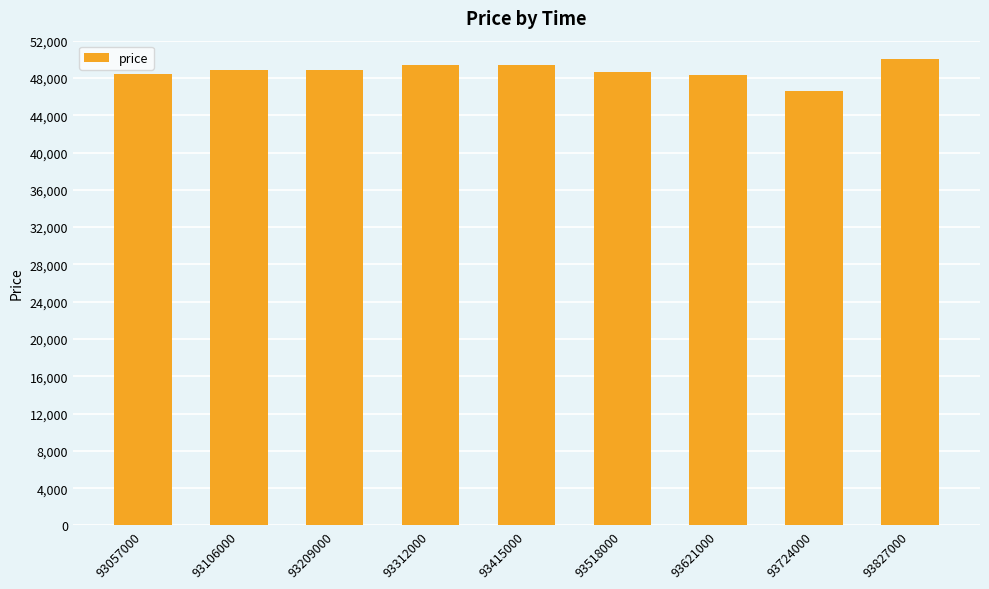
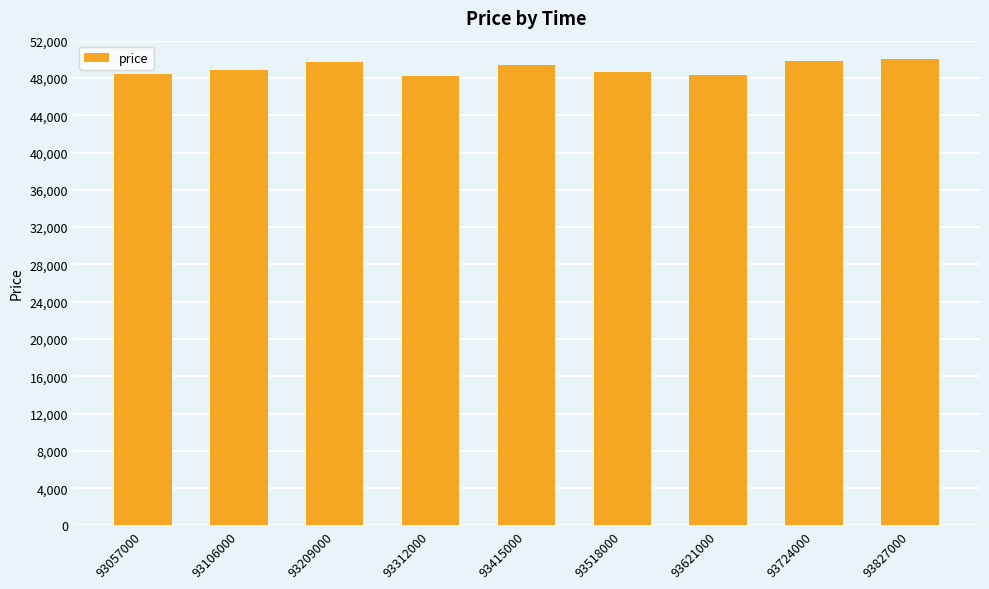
93209000: 49,000 -> 50,000
93312000: 49,000 -> 48,000
93724000: 47,000 -> 50,000
